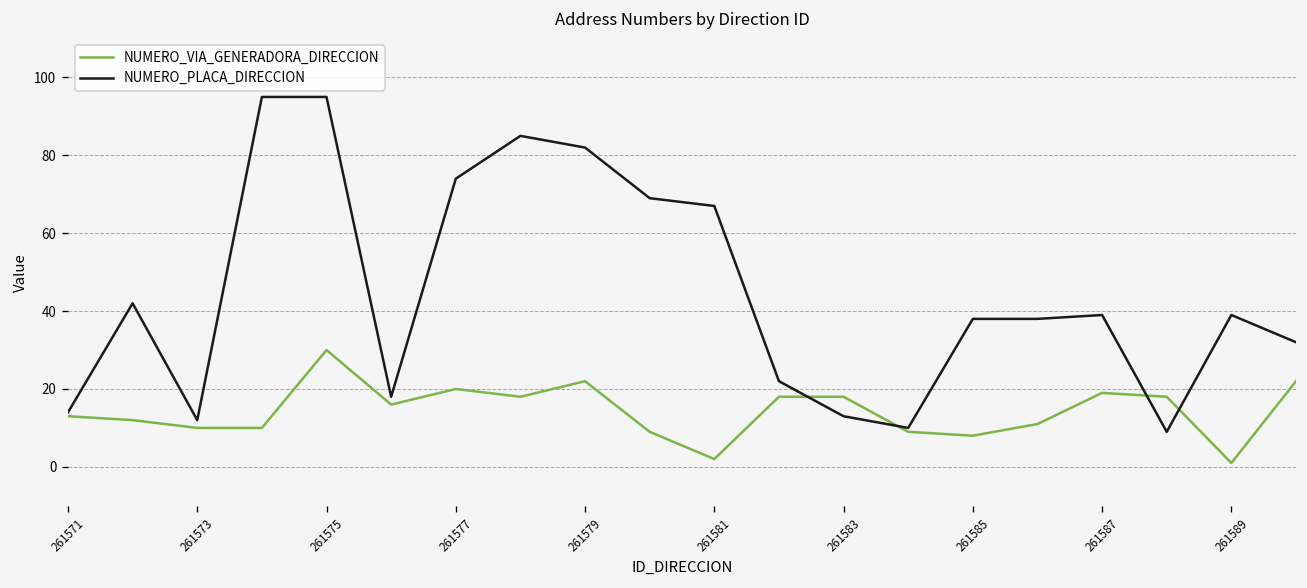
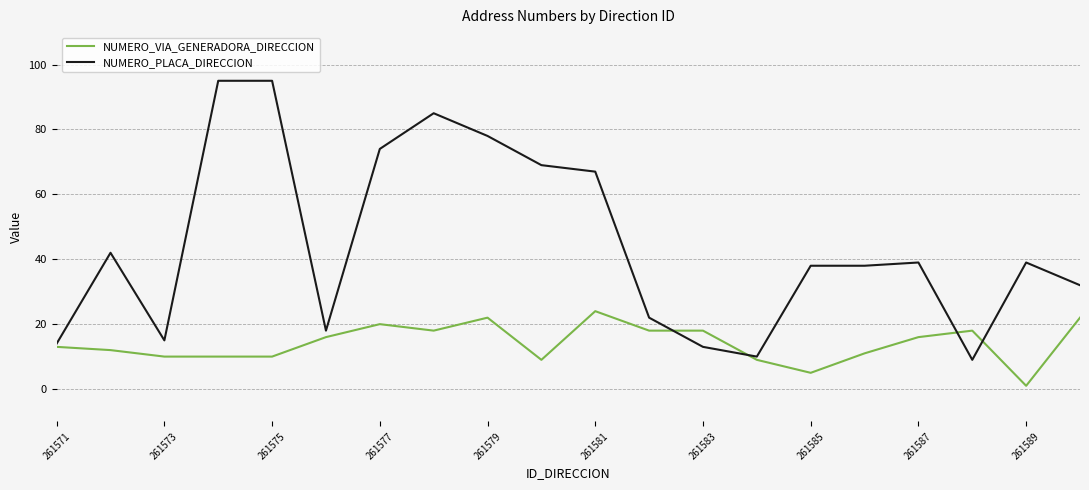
NUMERO_PLACA_DIRECCION, 261573: 12 -> 15
NUMERO_VIA_GENERADORA_DIRECCION, 261575: 30 -> 10
NUMERO_PLACA_DIRECCION, 261579: 82 -> 78
NUMERO_VIA_GENERADORA_DIRECCION, 261581: 2 -> 24
NUMERO_VIA_GENERADORA_DIRECCION, 261585: 8 -> 5
NUMERO_VIA_GENERADORA_DIRECCION, 261587: 19 -> 16
